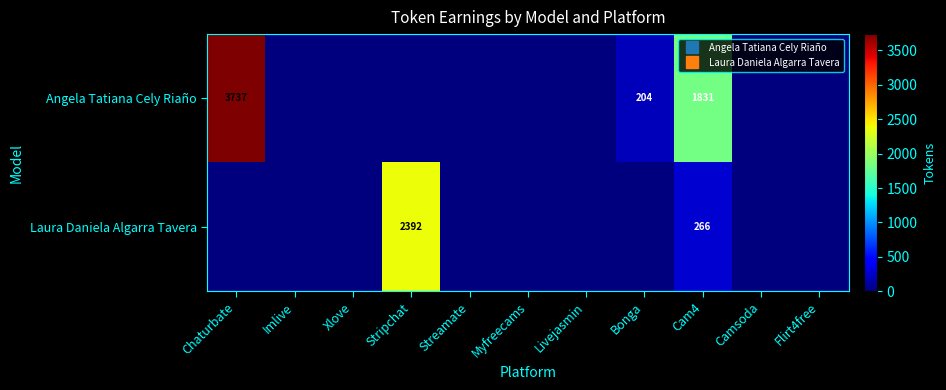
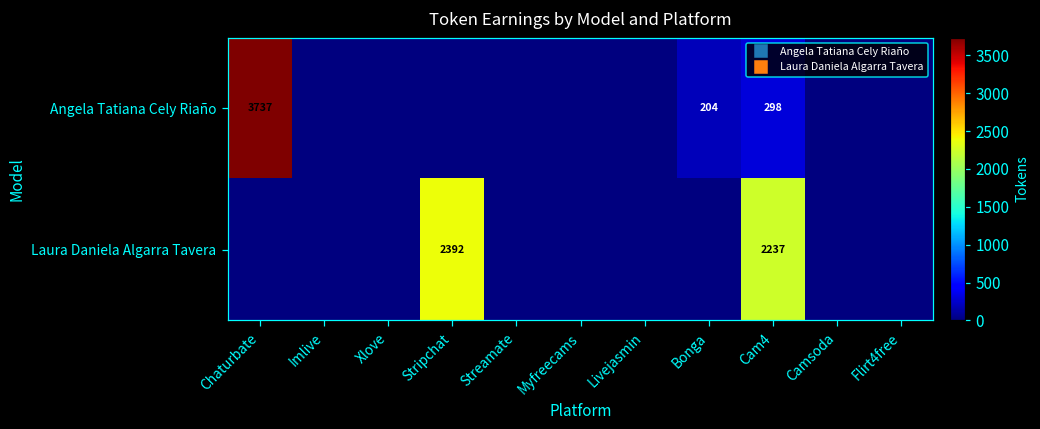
Angela Tatiana Cely Riaño, Cam4: 1831 -> 298
Laura Daniela Algarra Tavera, Cam4: 266 -> 2237
